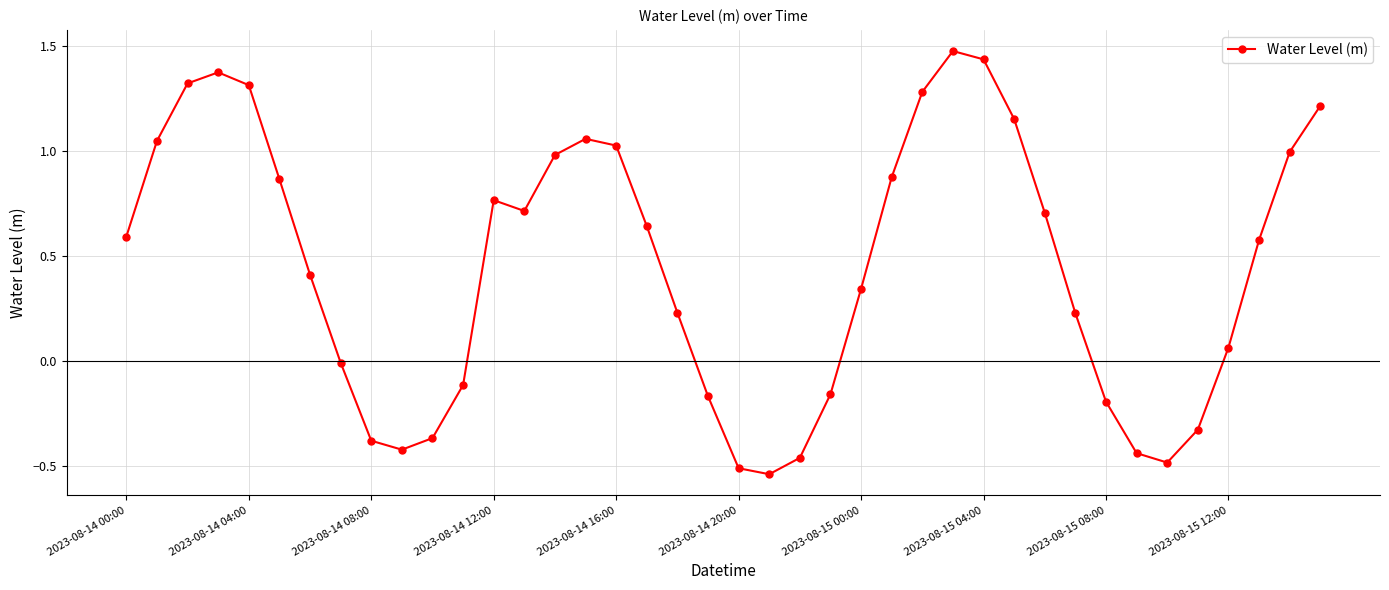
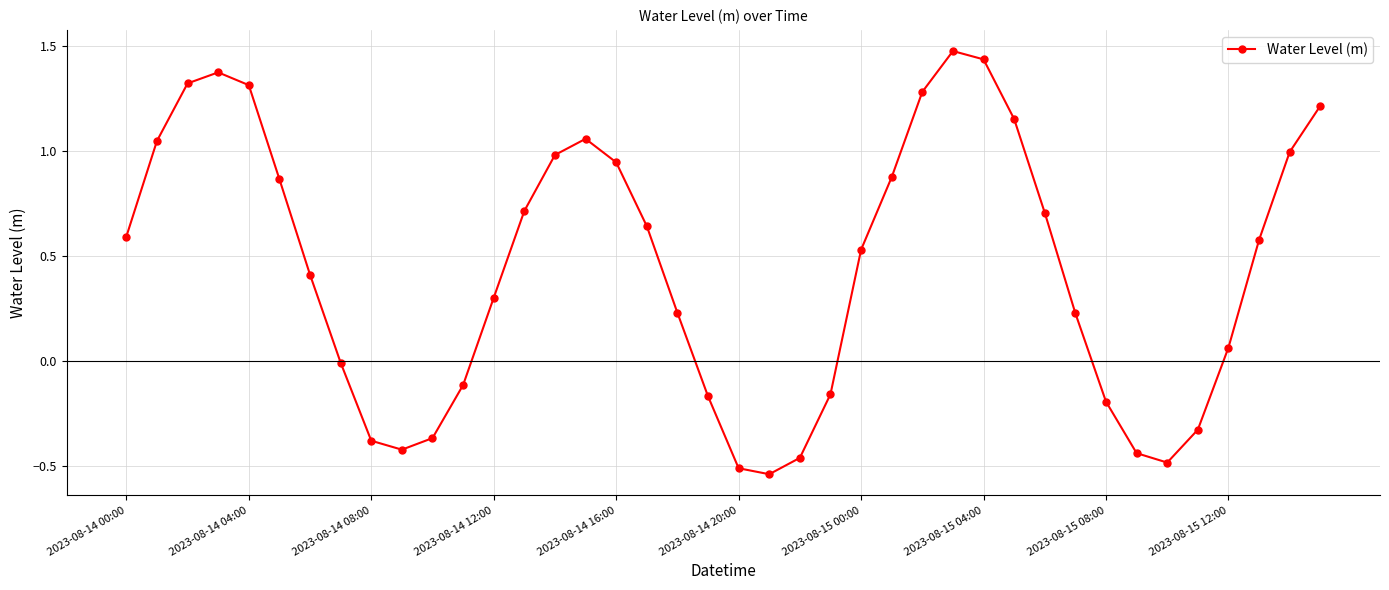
2023-08-14 12:00: 0.77 -> 0.30
2023-08-14 16:00: 1.02 -> 0.94
2023-08-15 00:00: 0.34 -> 0.53
